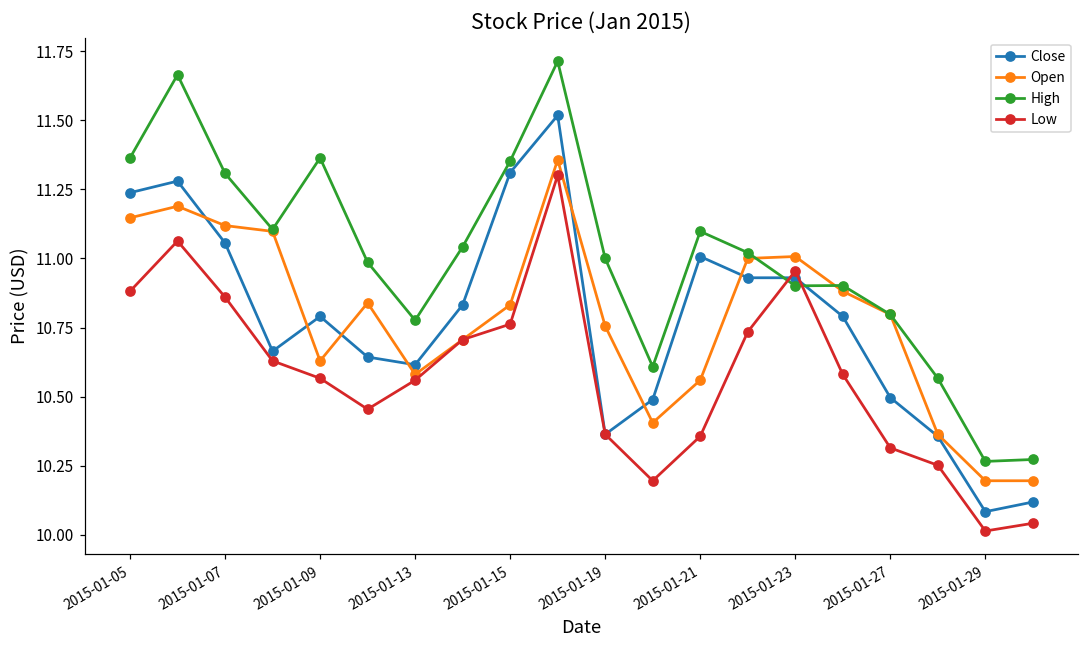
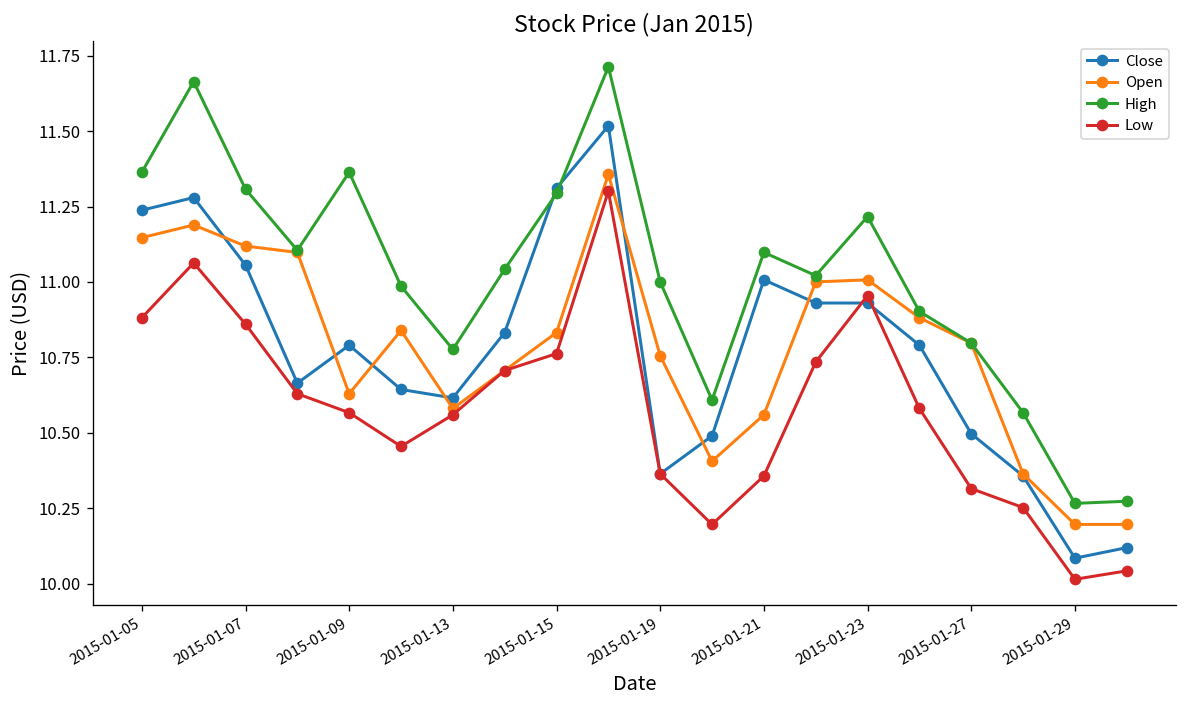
High, 2015-01-15: 11.35 -> 11.29
High, 2015-01-23: 10.90 -> 11.22
